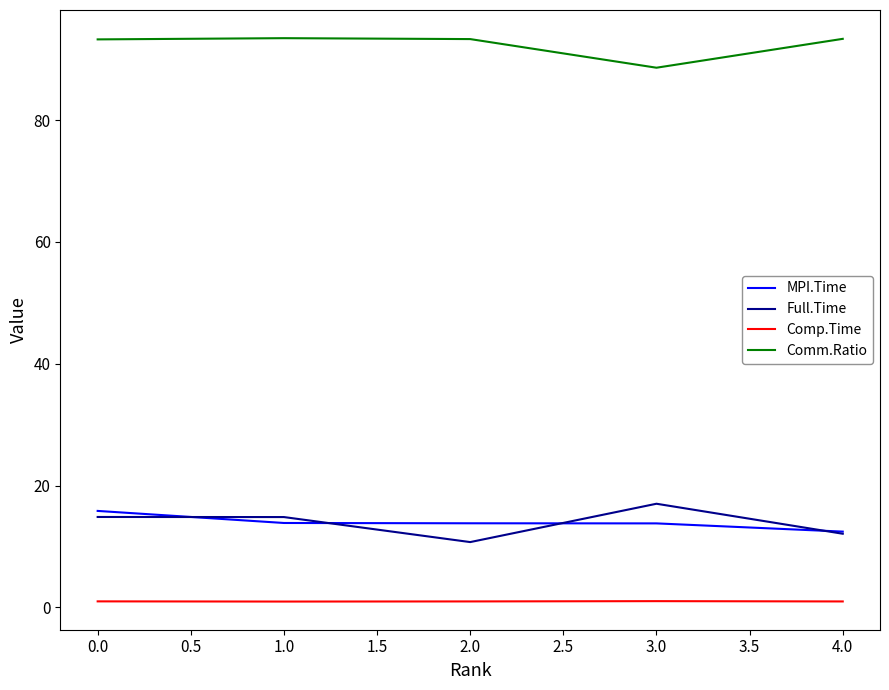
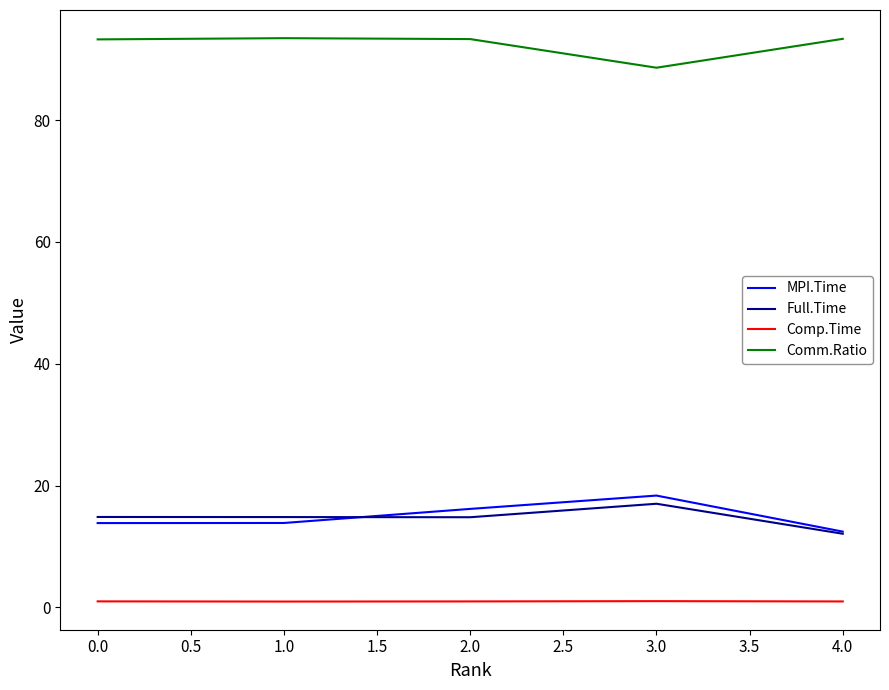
MPI.Time, 0.0: 16 -> 14
MPI.Time, 2.0: 14 -> 16
Full.Time, 2.0: 11 -> 15
MPI.Time, 3.0: 14 -> 18
